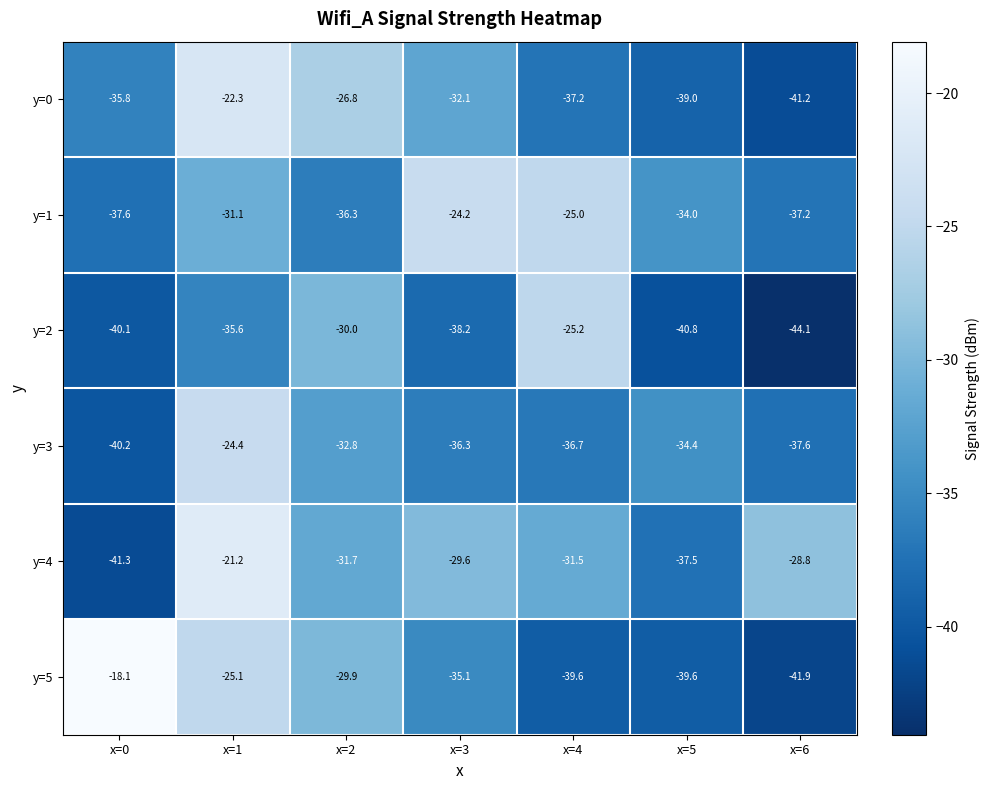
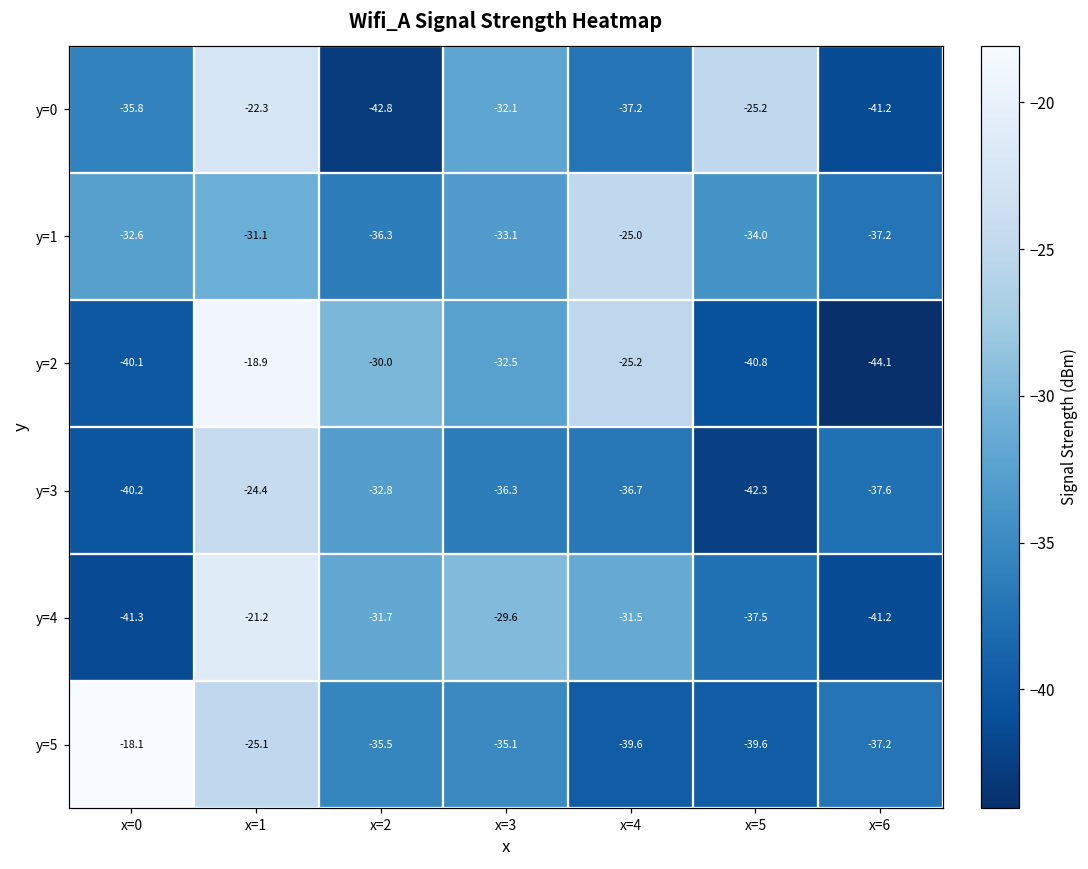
y=0, x=2: -26.8 -> -42.8
y=0, x=5: -39.0 -> -25.2
y=1, x=0: -37.6 -> -32.6
y=1, x=3: -24.2 -> -33.1
y=2, x=1: -35.6 -> -18.9
y=2, x=3: -38.2 -> -32.5
y=3, x=5: -34.4 -> -42.3
y=4, x=6: -28.8 -> -41.2
y=5, x=2: -29.9 -> -35.5
y=5, x=6: -41.9 -> -37.2
